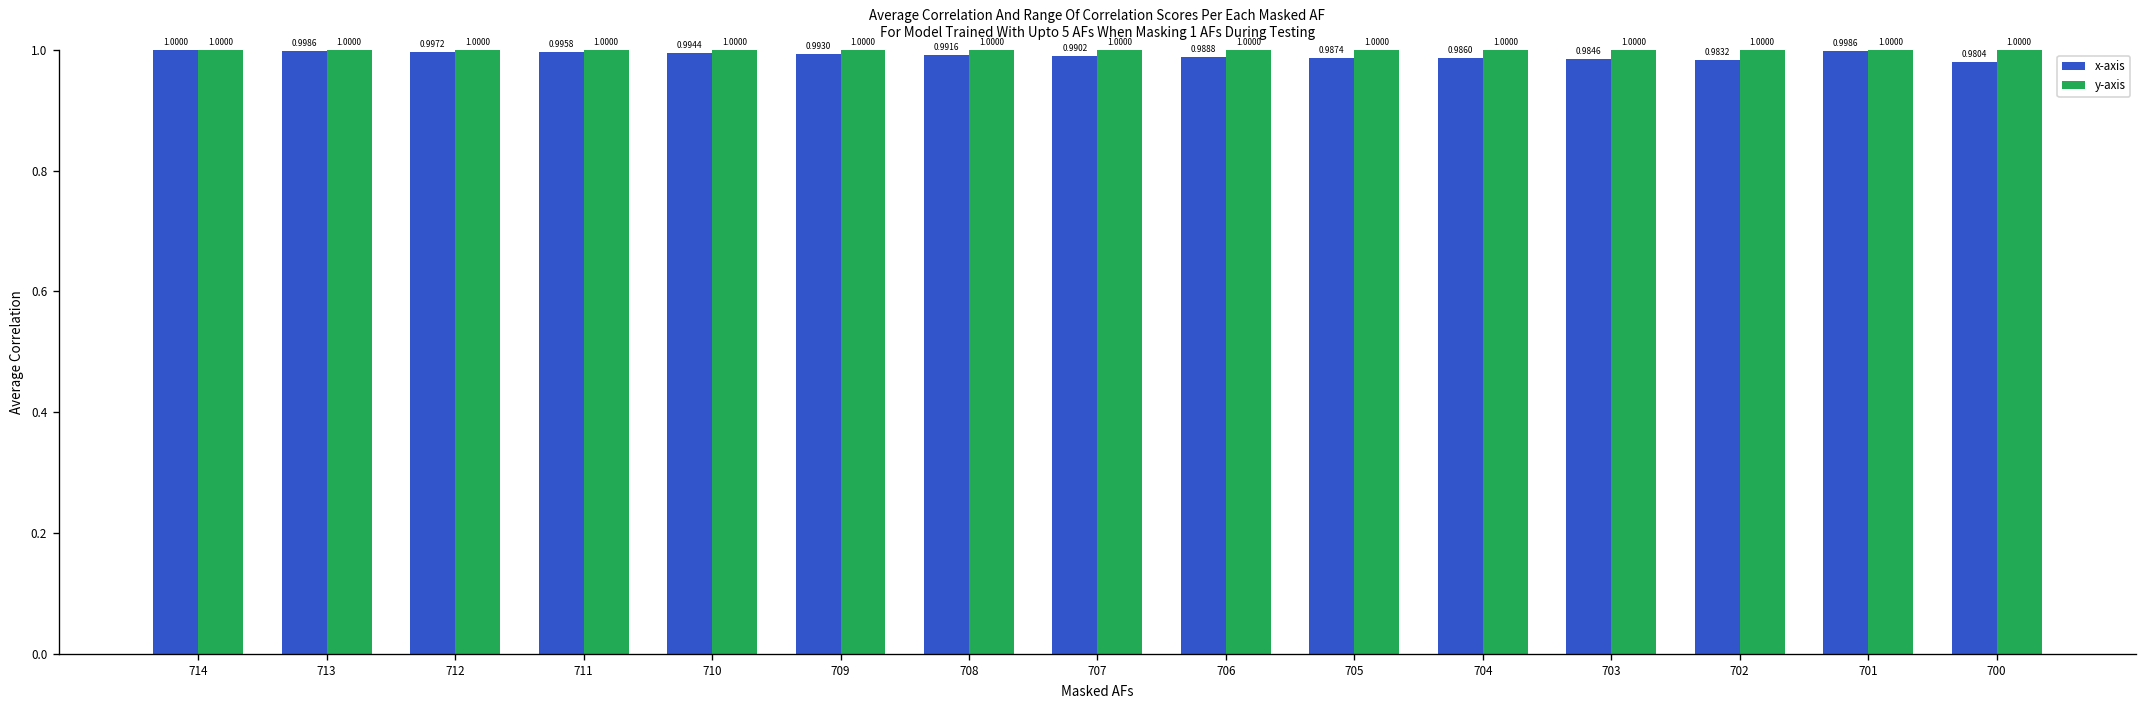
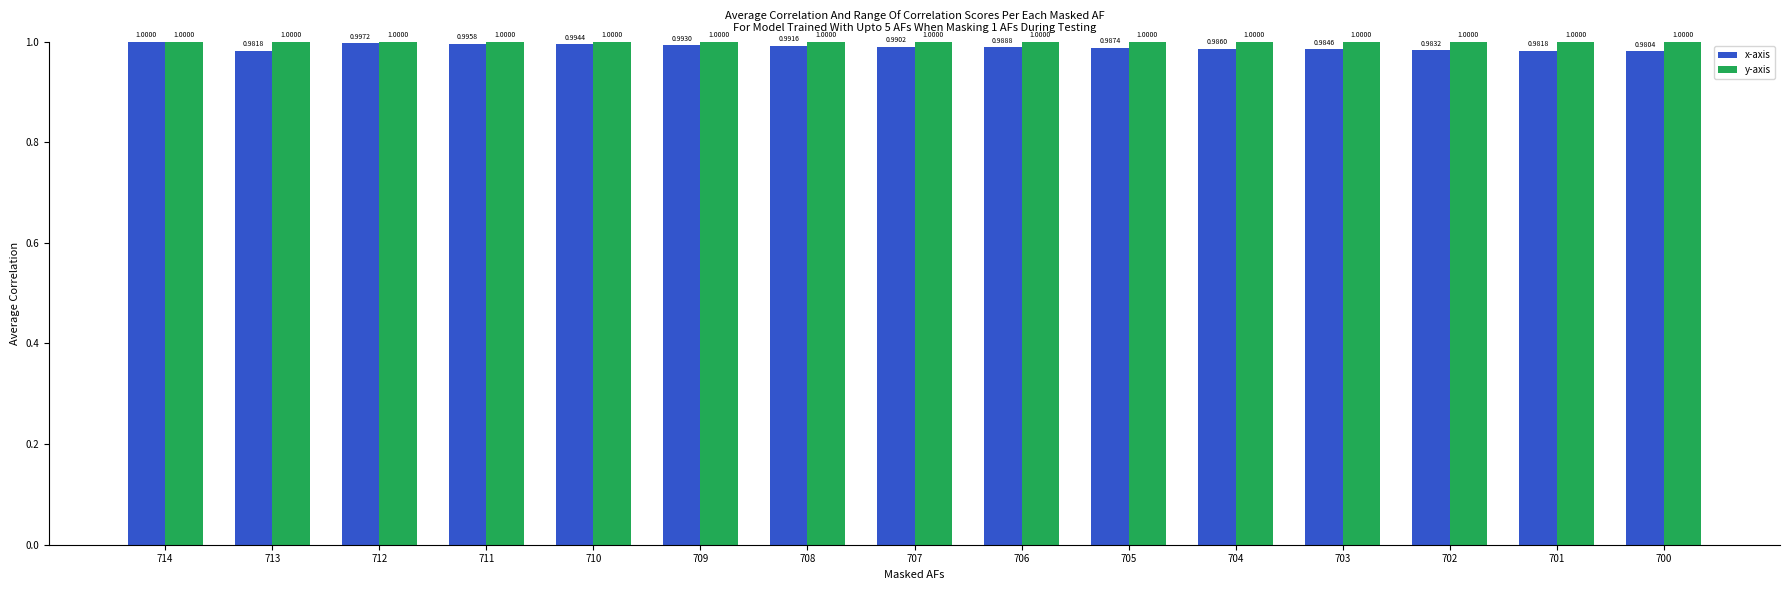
x-axis, 713: 0.9986 -> 0.9818
x-axis, 701: 0.9986 -> 0.9818
